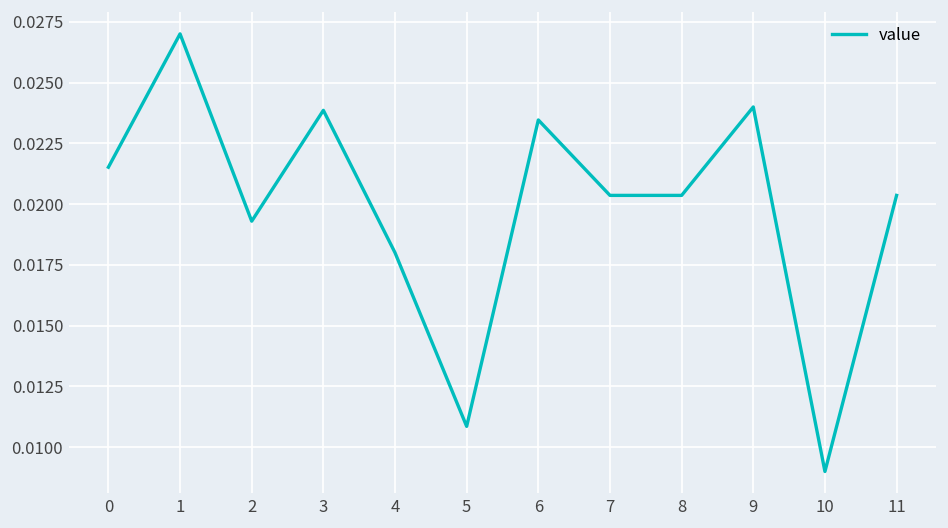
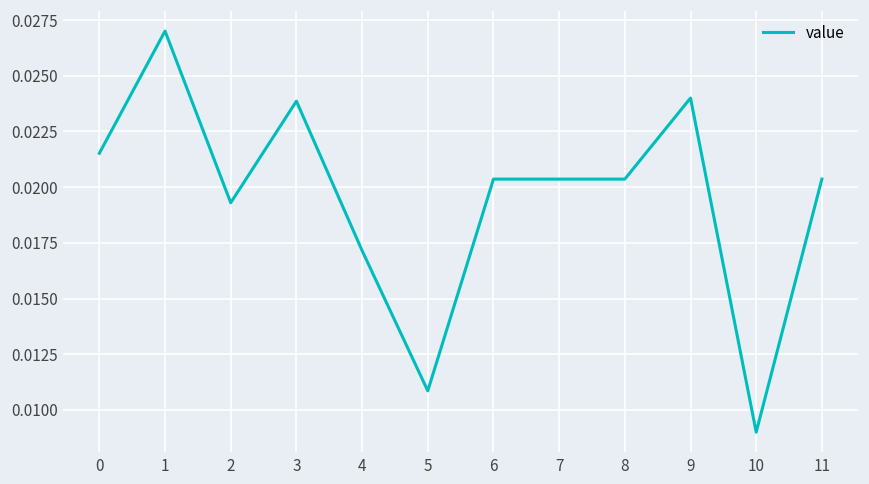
4: 0.0180 -> 0.0172
6: 0.0235 -> 0.0204
